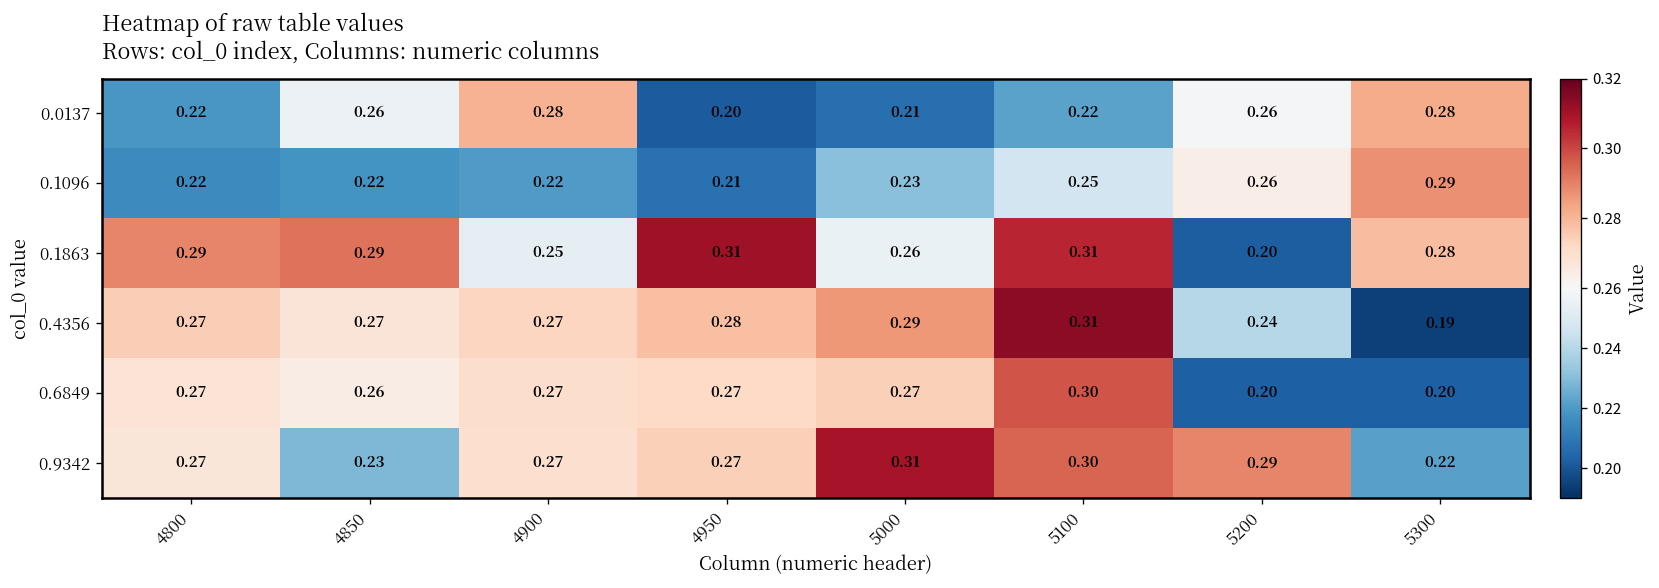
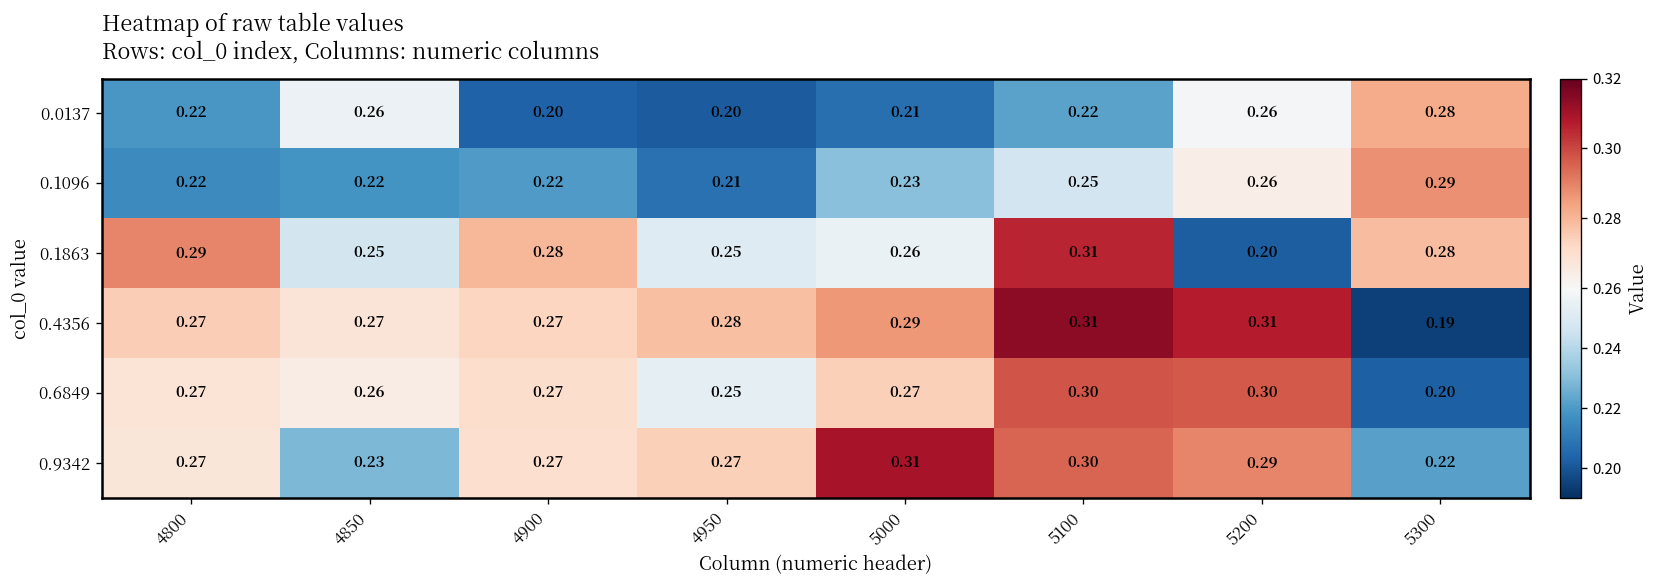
0.0137, 4900: 0.28 -> 0.20
0.1863, 4850: 0.29 -> 0.25
0.1863, 4900: 0.25 -> 0.28
0.1863, 4950: 0.31 -> 0.25
0.4356, 5200: 0.24 -> 0.31
0.6849, 4950: 0.27 -> 0.25
0.6849, 5200: 0.20 -> 0.30
